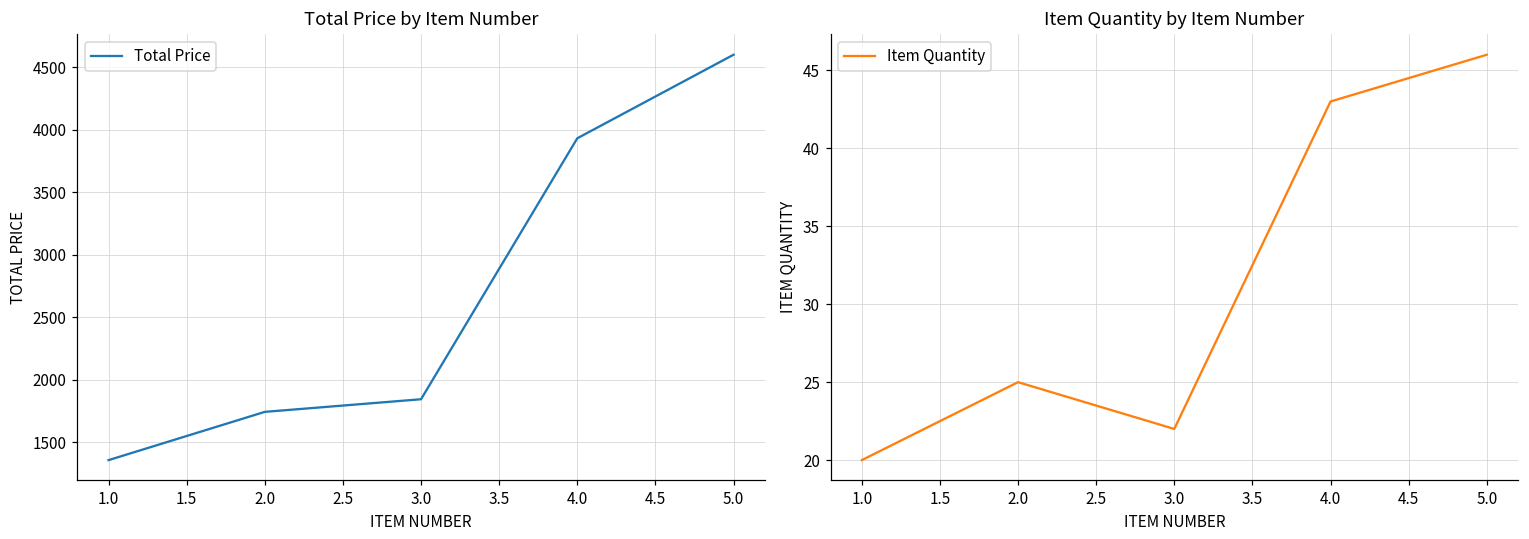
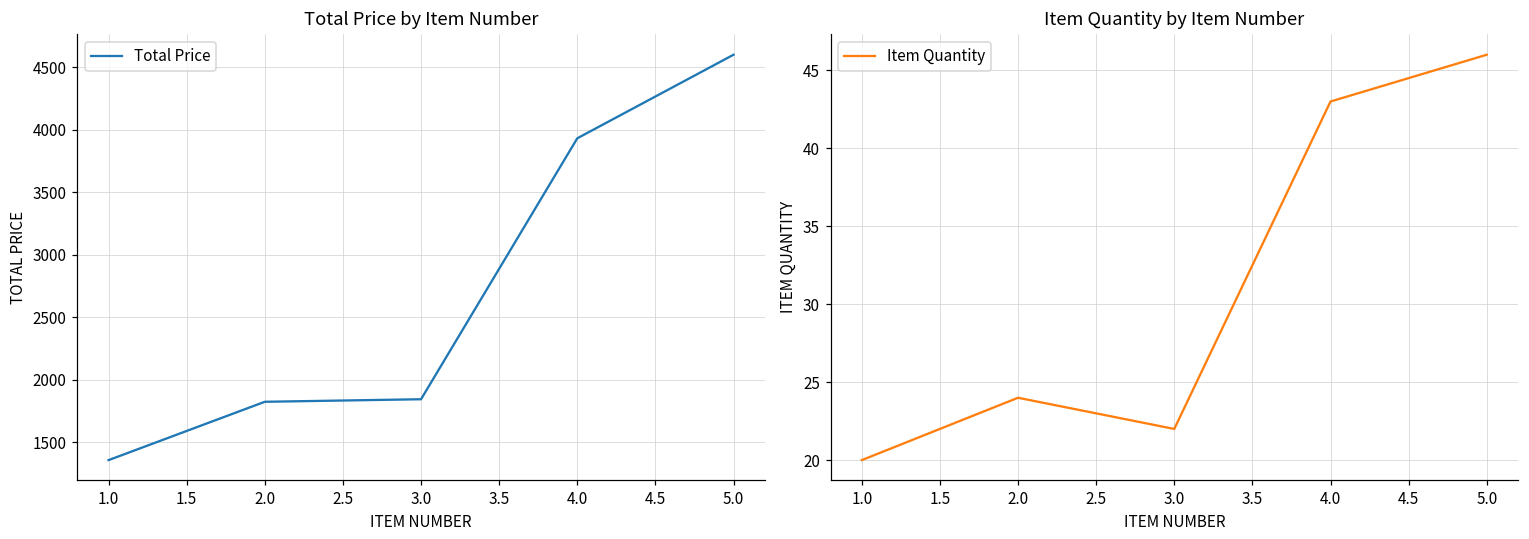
Total Price by Item Number, 2.0: 1740 -> 1820
Item Quantity by Item Number, 2.0: 25 -> 24
